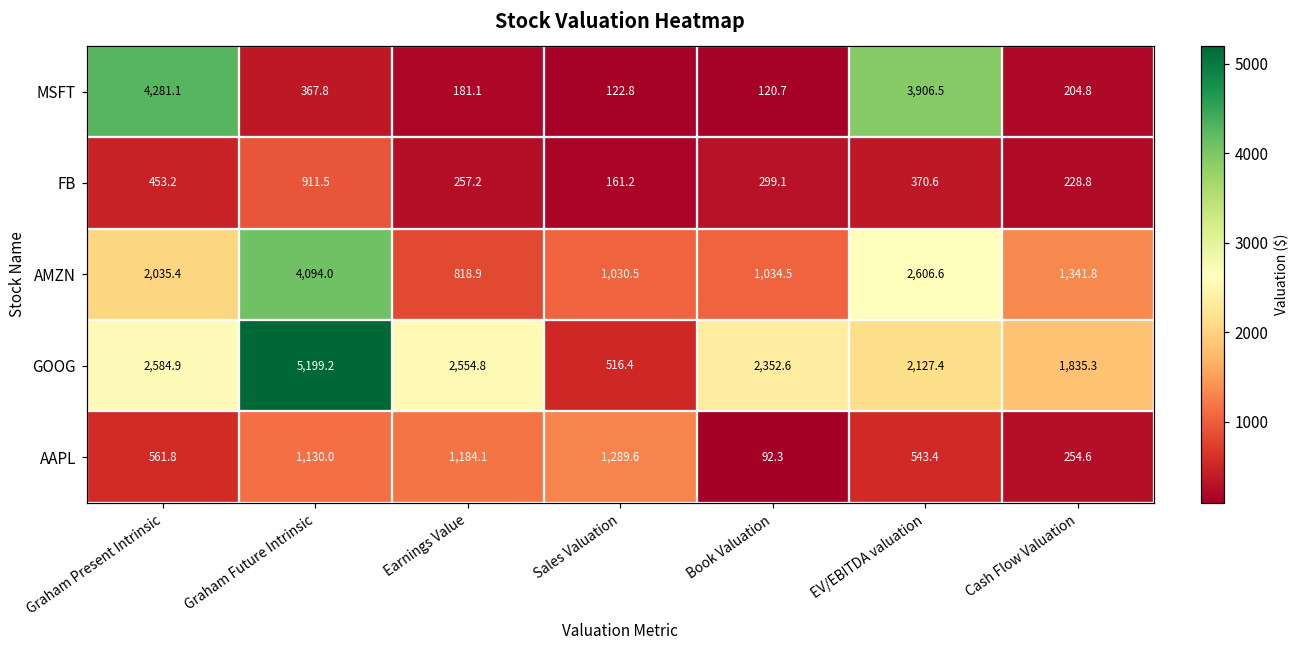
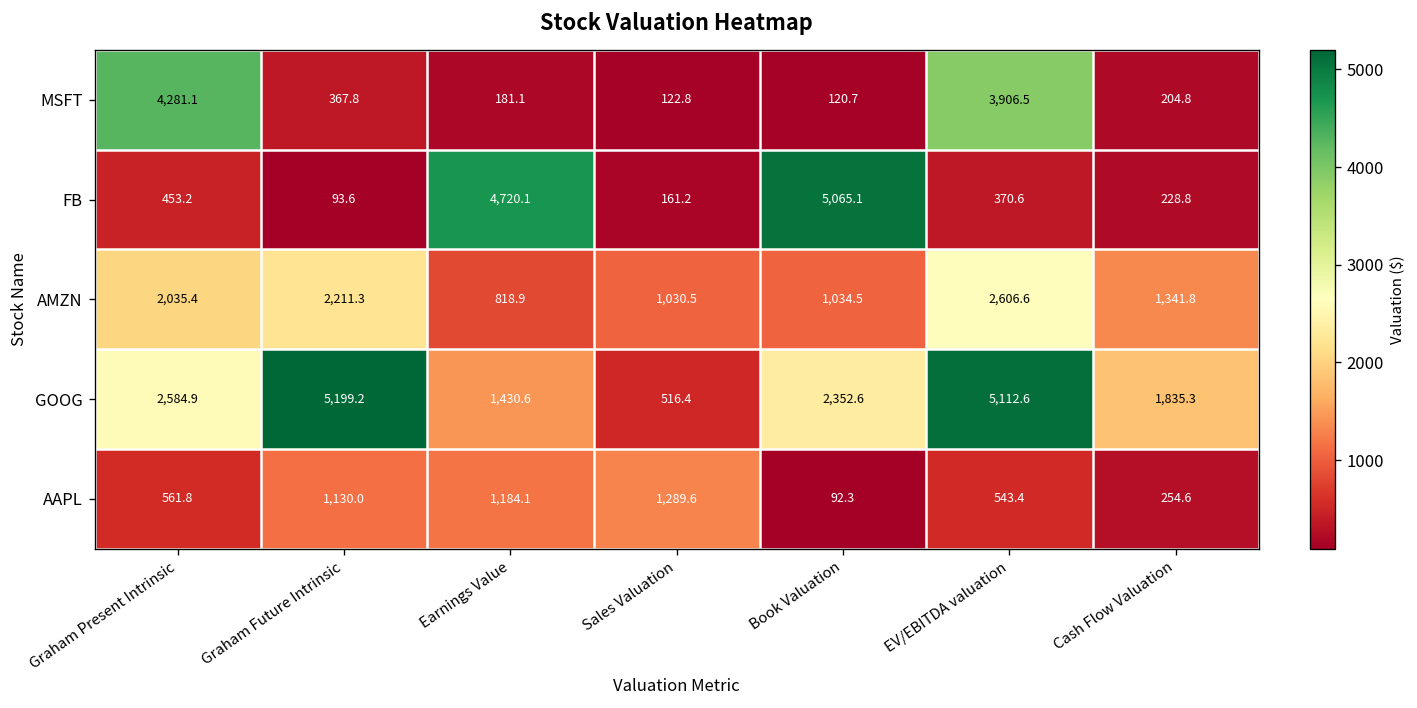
FB, Graham Future Intrinsic: 911.5 -> 93.6
FB, Earnings Value: 257.2 -> 4,720.1
FB, Book Valuation: 299.1 -> 5,065.1
AMZN, Graham Future Intrinsic: 4,094.0 -> 2,211.3
GOOG, Earnings Value: 2,554.8 -> 1,430.6
GOOG, EV/EBITDA valuation: 2,127.4 -> 5,112.6
